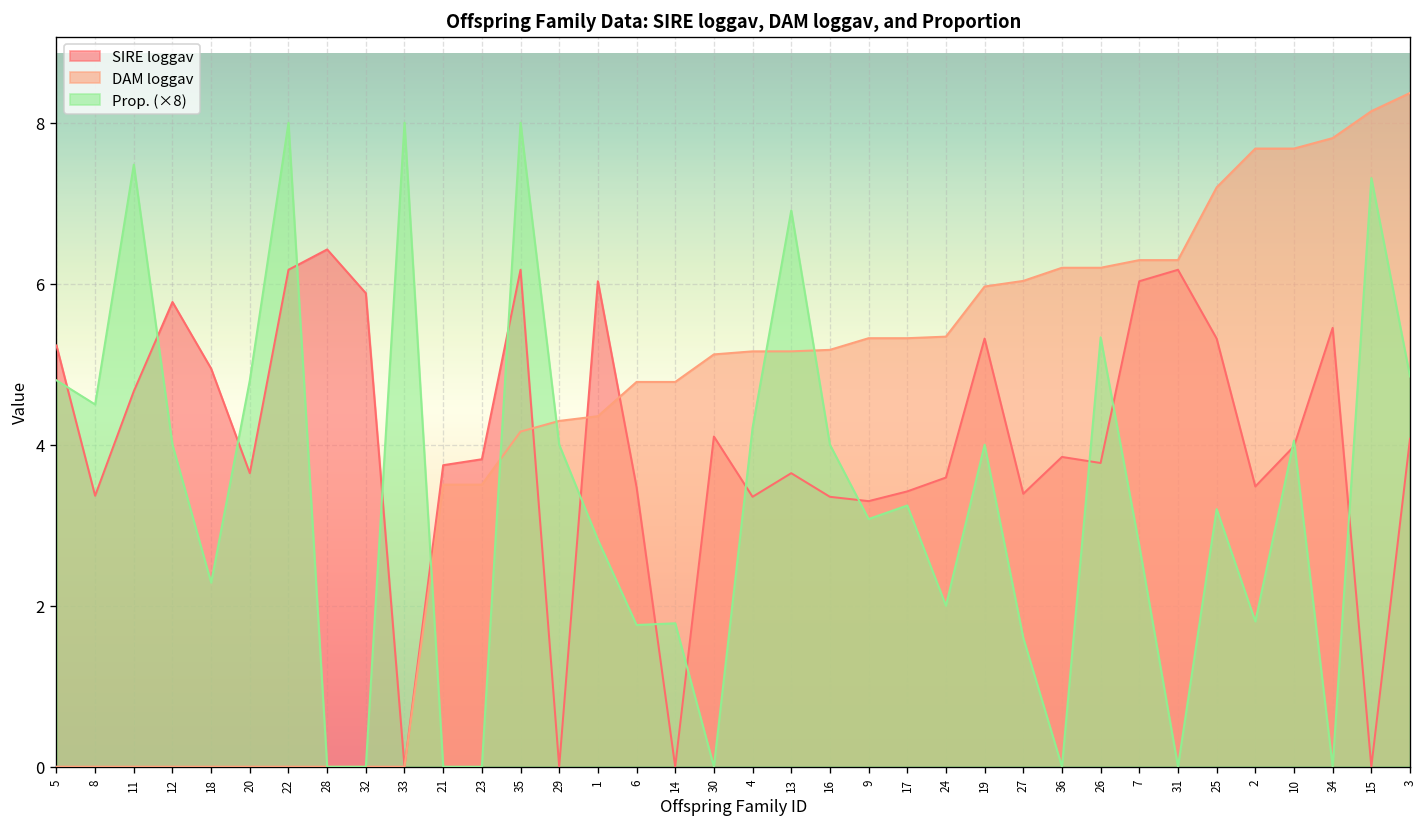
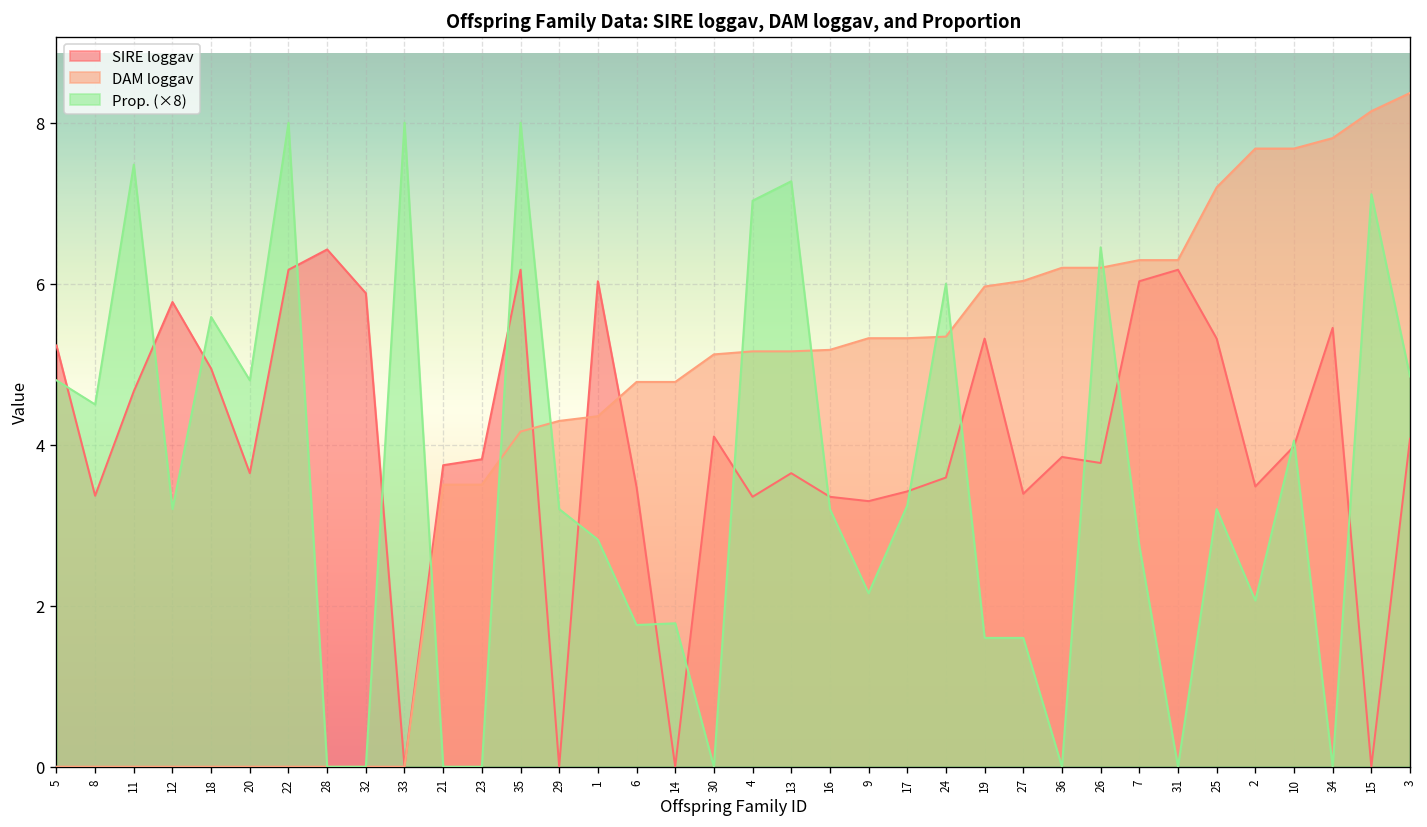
Prop. (×8), 12: 4.0 -> 3.2
Prop. (×8), 18: 2.3 -> 5.6
Prop. (×8), 29: 4.0 -> 3.2
Prop. (×8), 4: 4.2 -> 7.0
Prop. (×8), 13: 6.9 -> 7.3
Prop. (×8), 16: 4.0 -> 3.2
Prop. (×8), 9: 3.1 -> 2.2
Prop. (×8), 24: 2.0 -> 6.0
Prop. (×8), 19: 4.0 -> 1.6
Prop. (×8), 26: 5.3 -> 6.5
Prop. (×8), 2: 1.8 -> 2.1
Prop. (×8), 15: 7.3 -> 7.1
